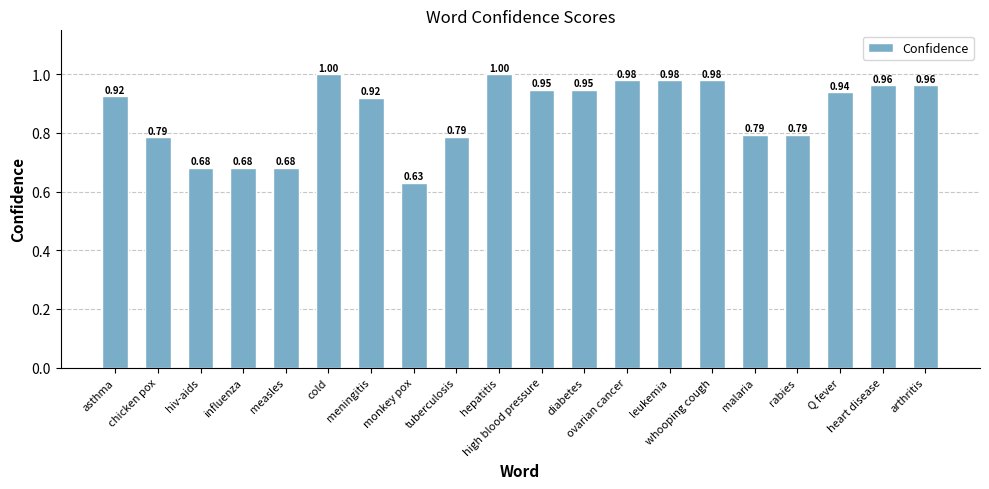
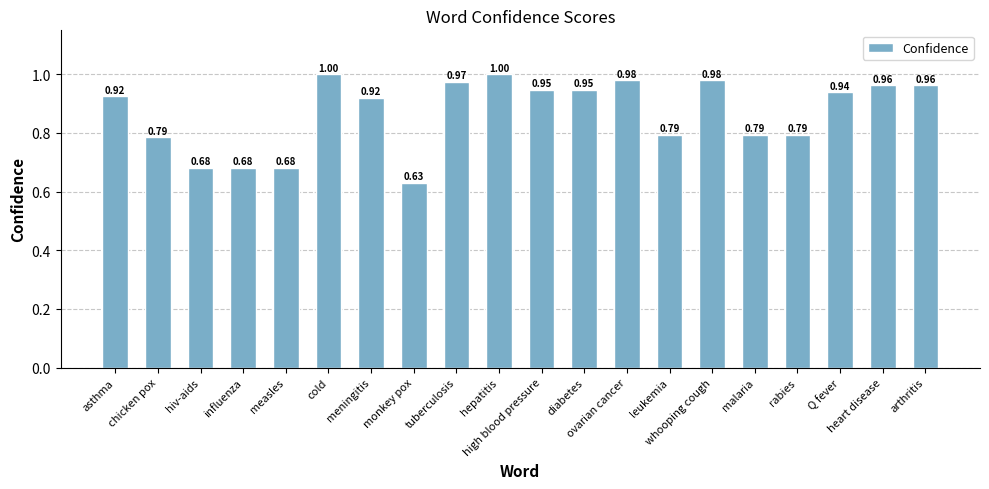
tuberculosis: 0.79 -> 0.97
leukemia: 0.98 -> 0.79
